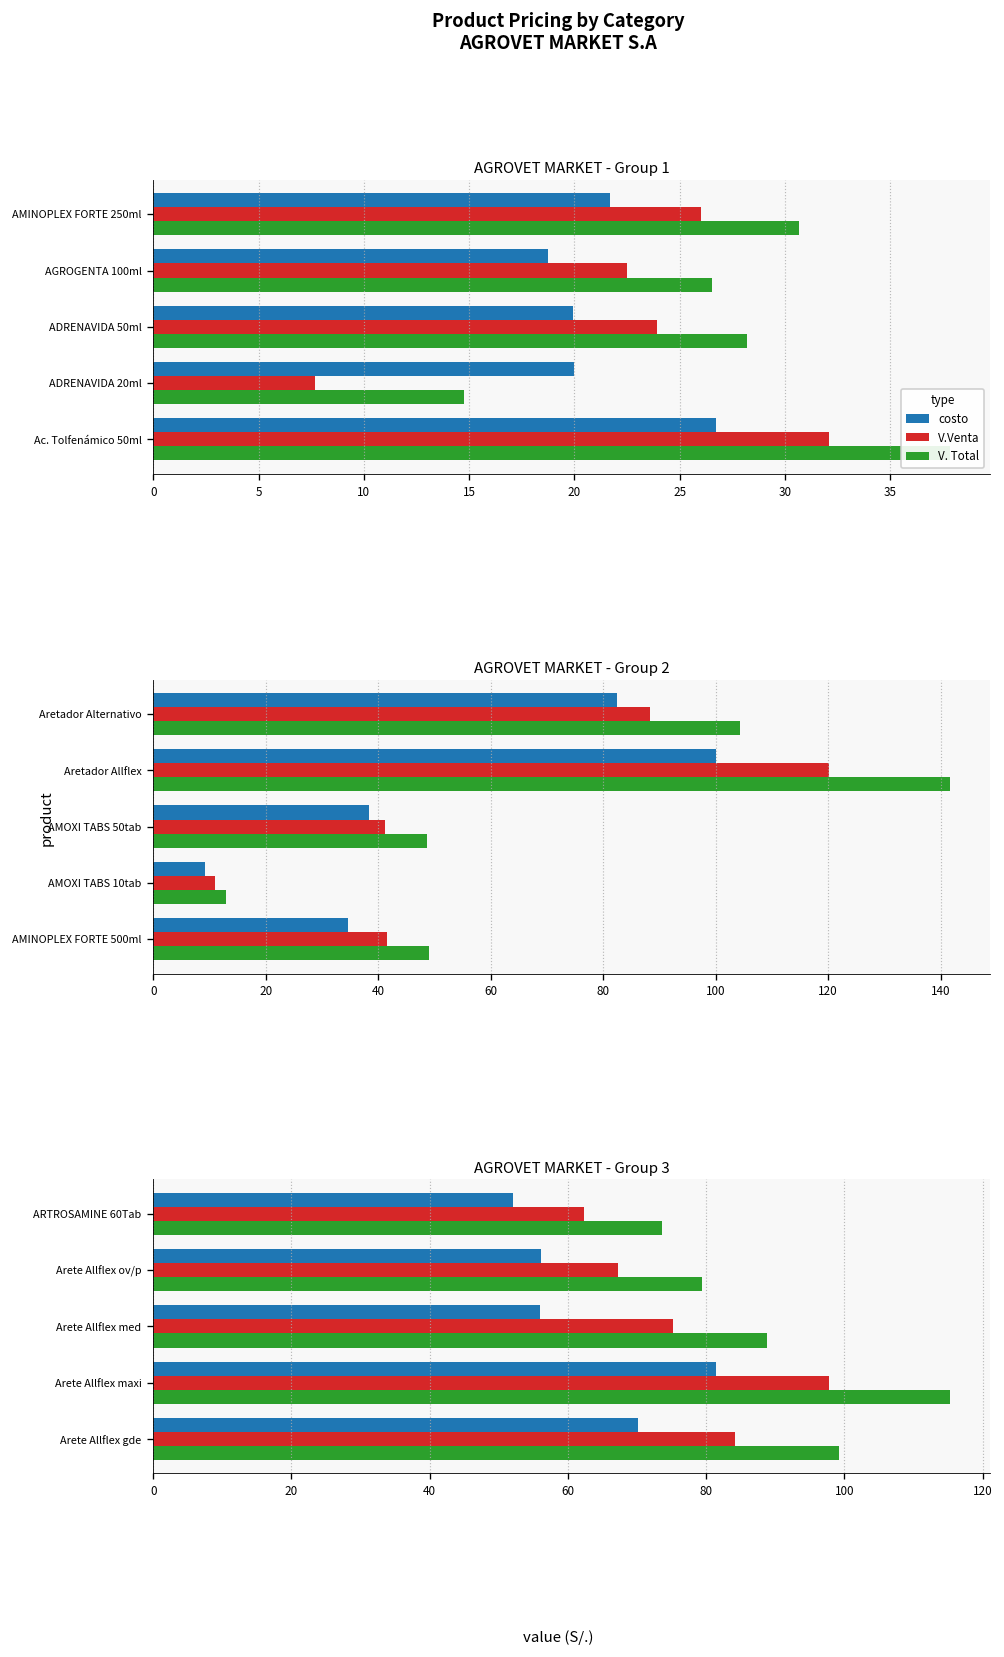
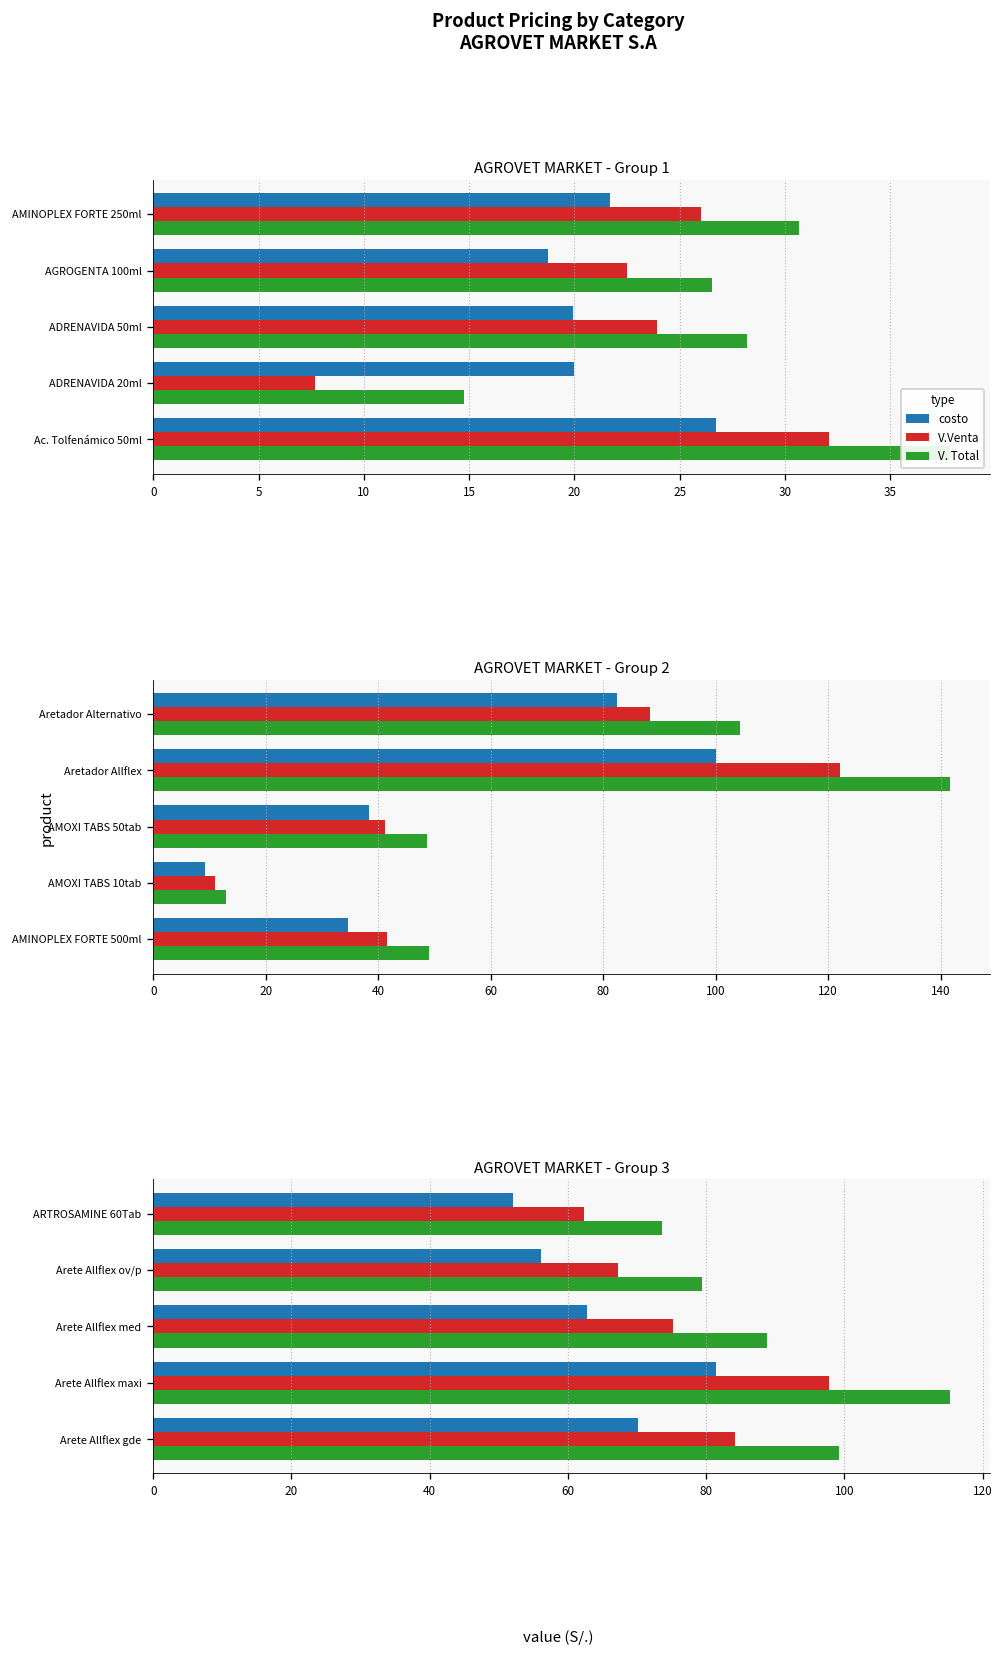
AGROVET MARKET - Group 2, V.Venta, Aretador Allflex: 120 -> 122
AGROVET MARKET - Group 3, costo, Arete Allflex med: 56 -> 63
